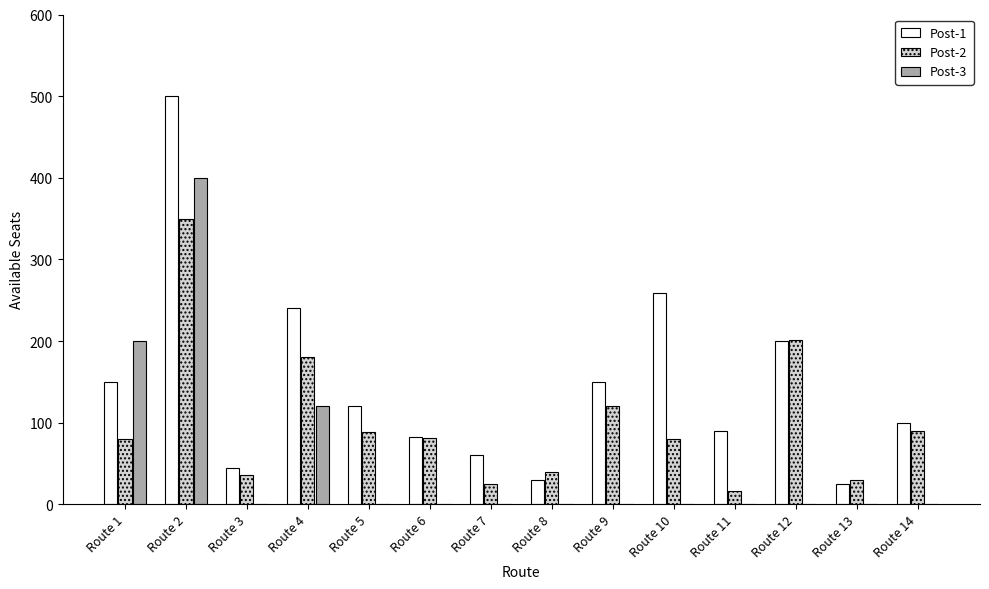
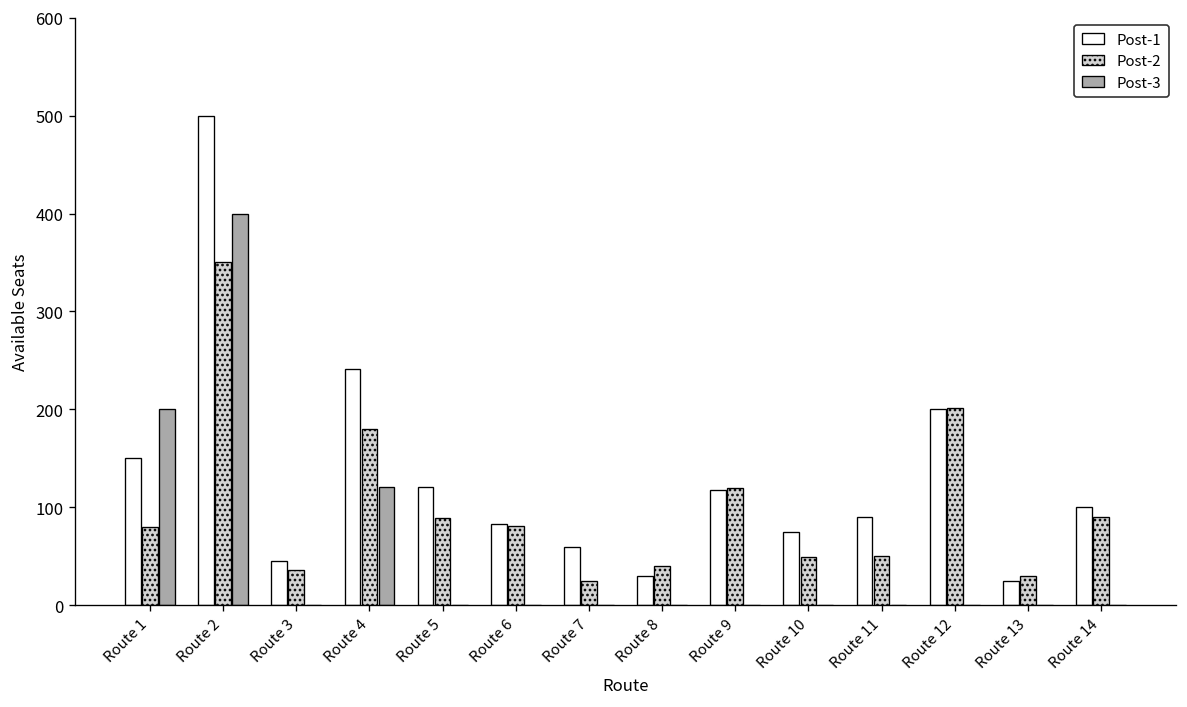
Post-1, Route 9: 150 -> 120
Post-1, Route 10: 260 -> 80
Post-2, Route 10: 80 -> 50
Post-2, Route 11: 20 -> 50
